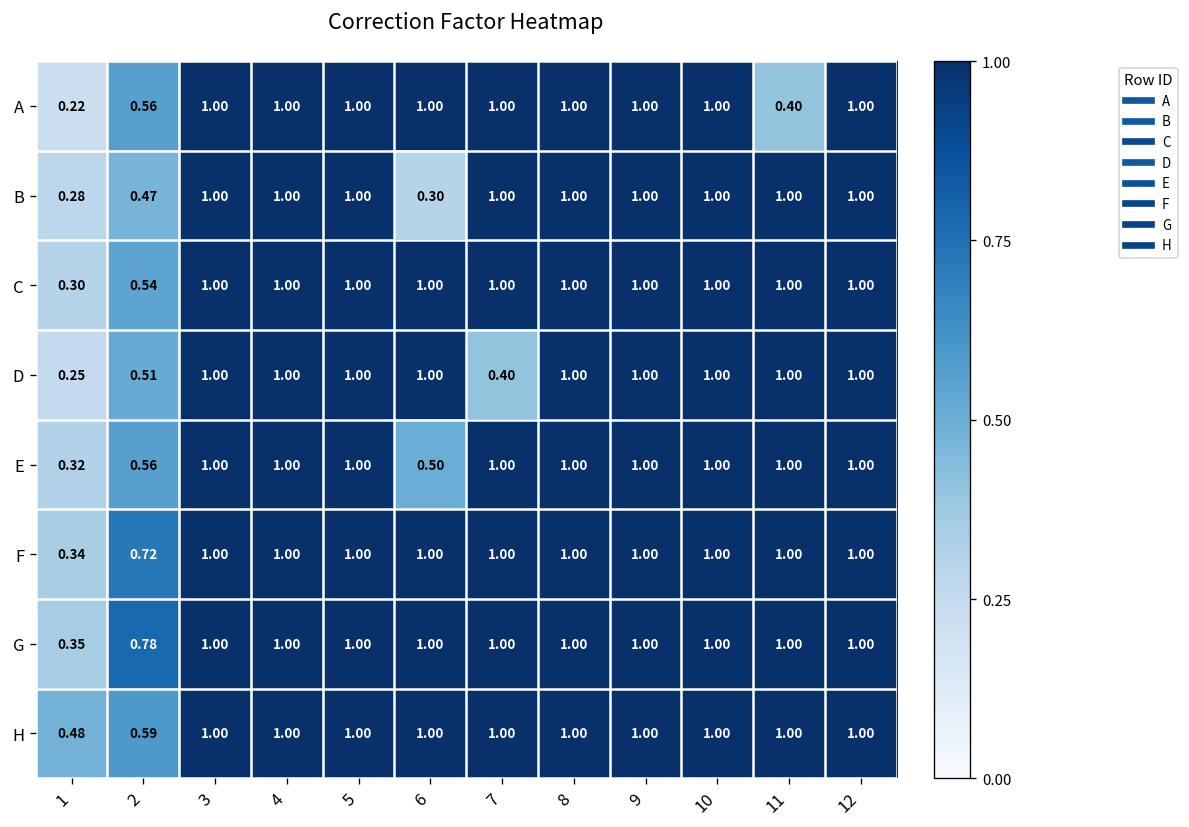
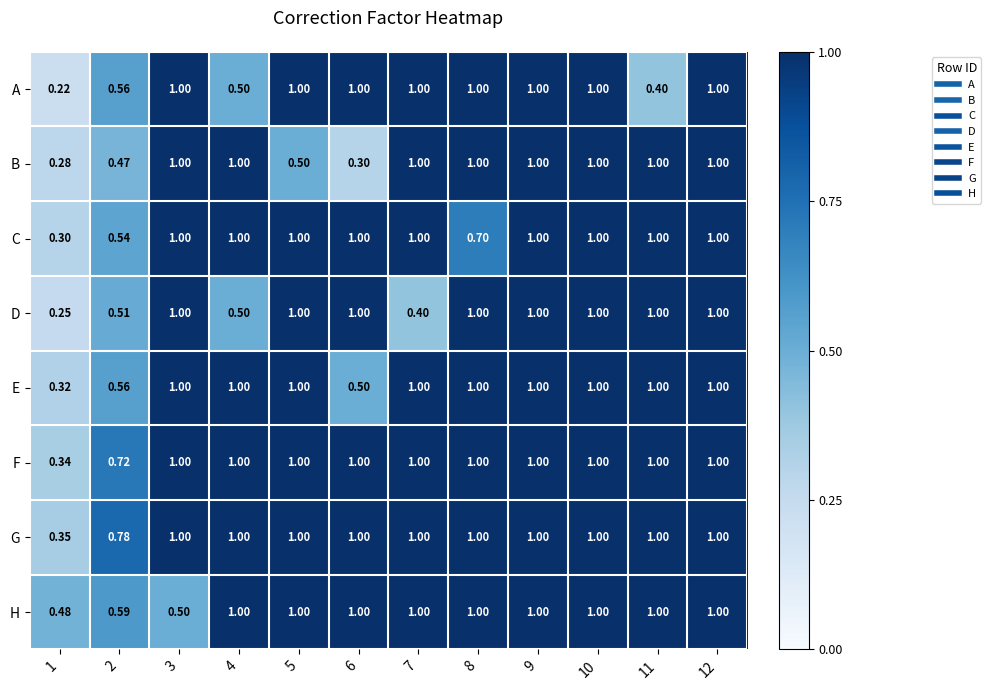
A, 4: 1.00 -> 0.50
B, 5: 1.00 -> 0.50
C, 8: 1.00 -> 0.70
D, 4: 1.00 -> 0.50
H, 3: 1.00 -> 0.50
